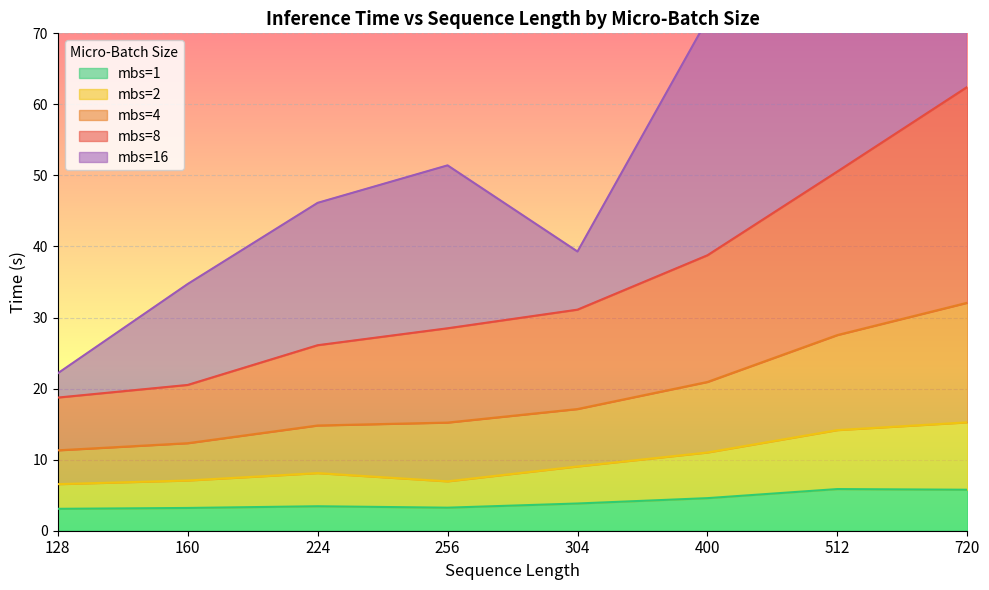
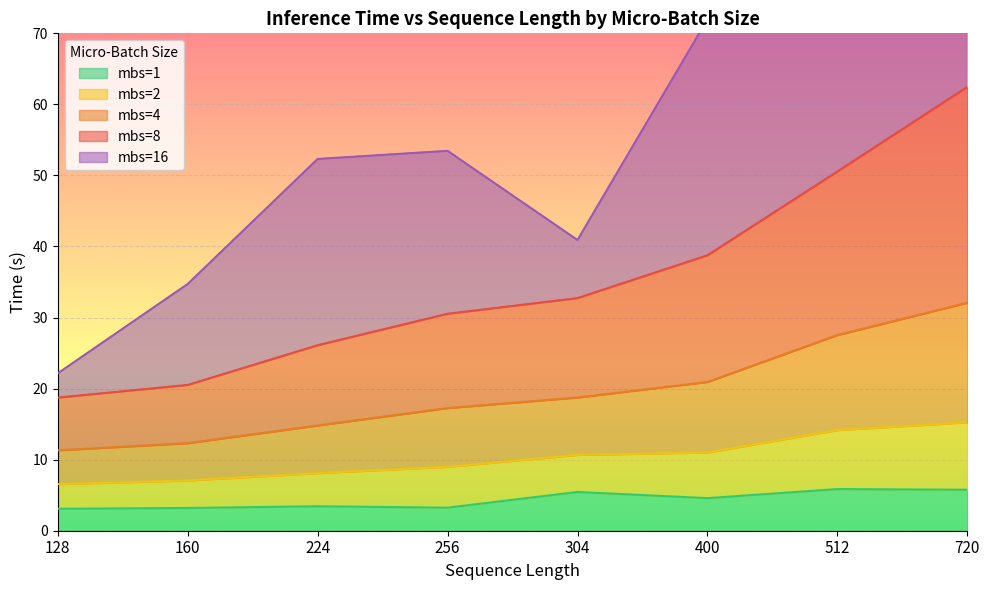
mbs=16, 224: 20 -> 26
mbs=2, 256: 4 -> 6
mbs=1, 304: 4 -> 5
